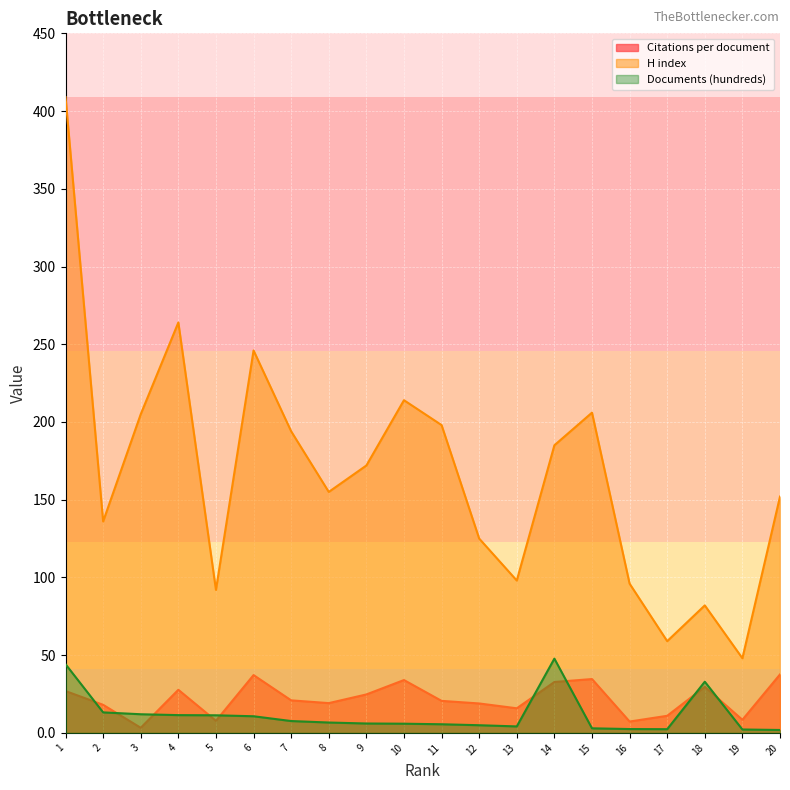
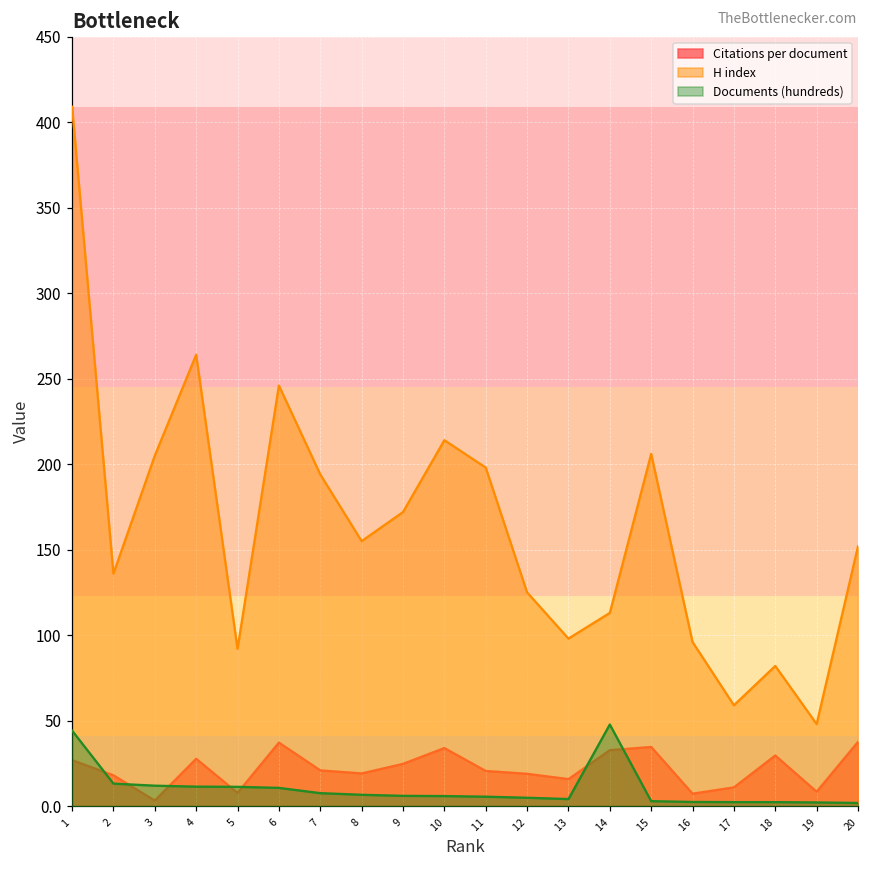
H index, 14: 185 -> 113
Documents (hundreds), 18: 33 -> 2
